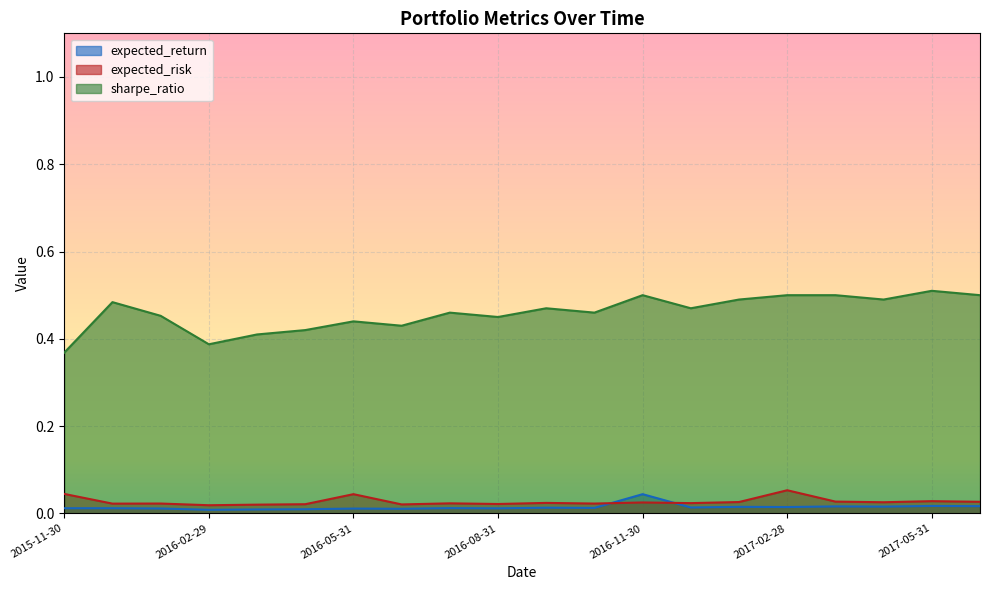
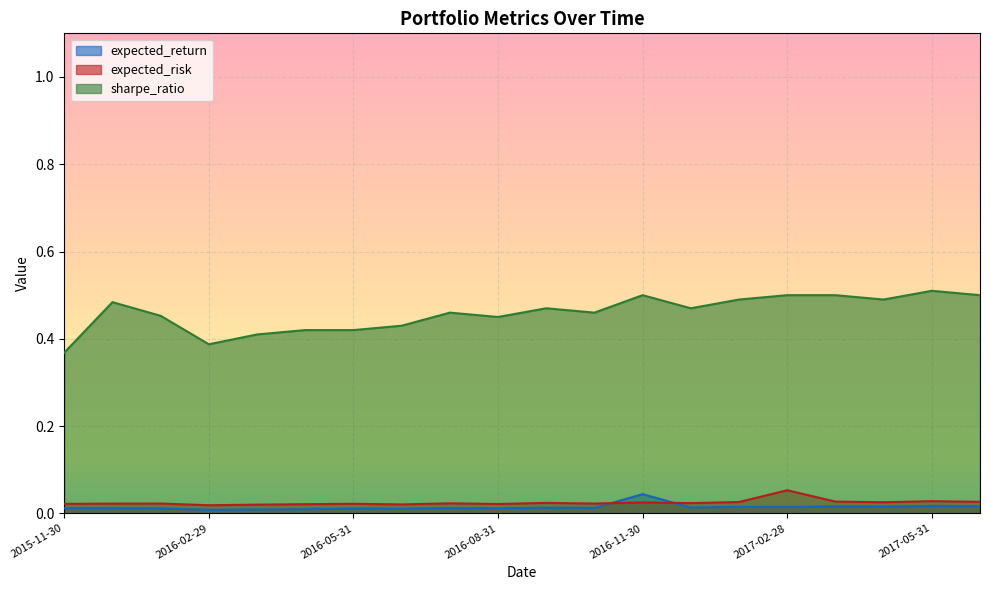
expected_risk, 2015-11-30: 0.04 -> 0.02
expected_risk, 2016-05-31: 0.04 -> 0.02
sharpe_ratio, 2016-05-31: 0.44 -> 0.42
